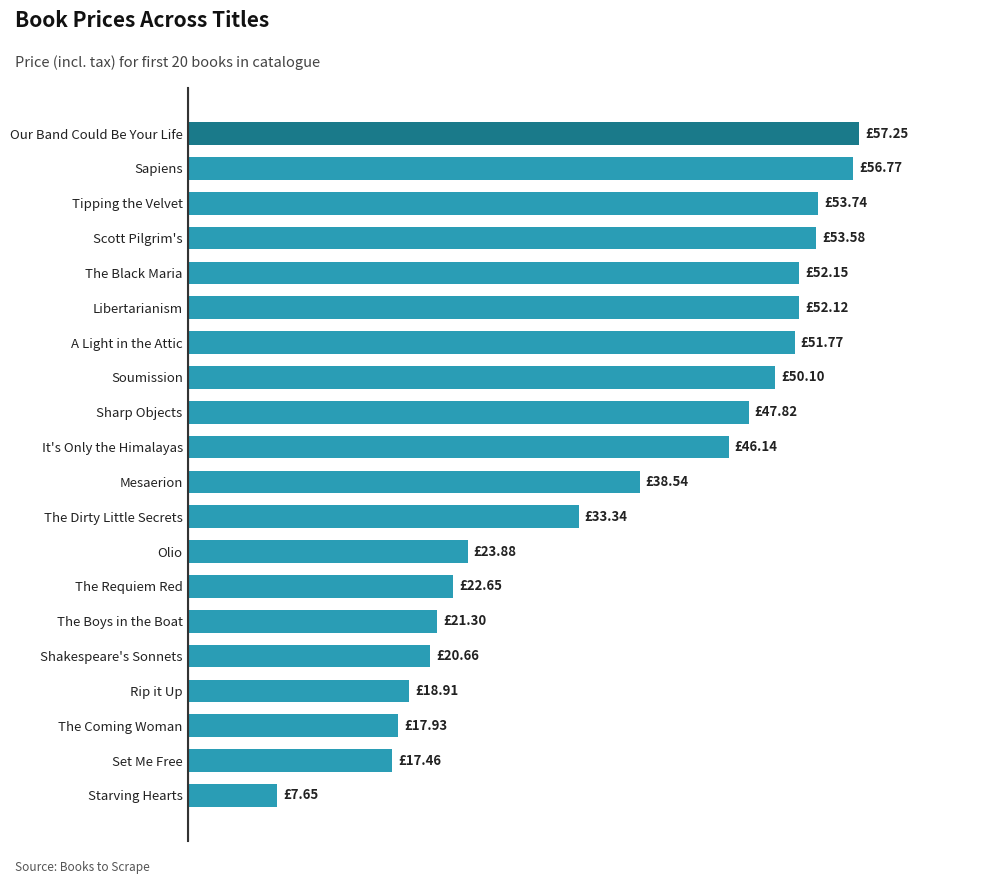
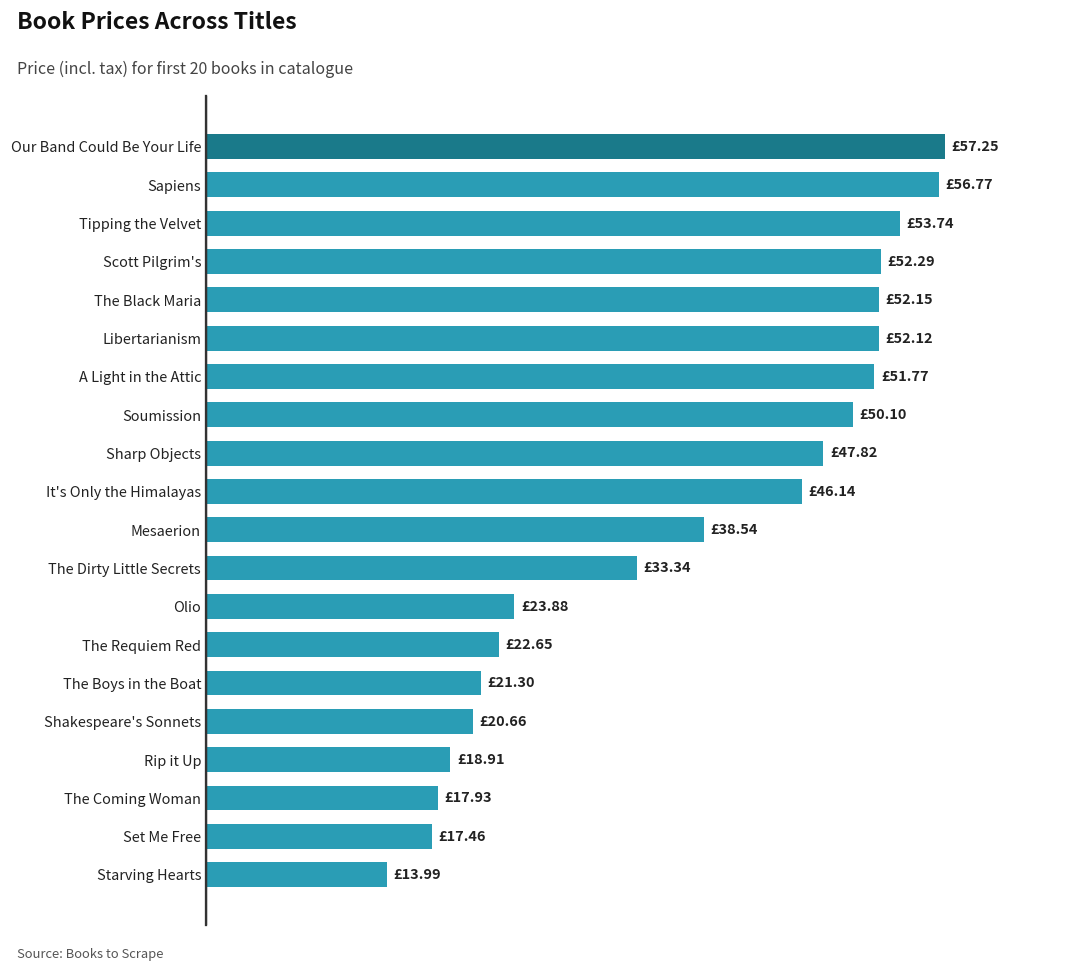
Scott Pilgrim's: £53.58 -> £52.29
Starving Hearts: £7.65 -> £13.99
